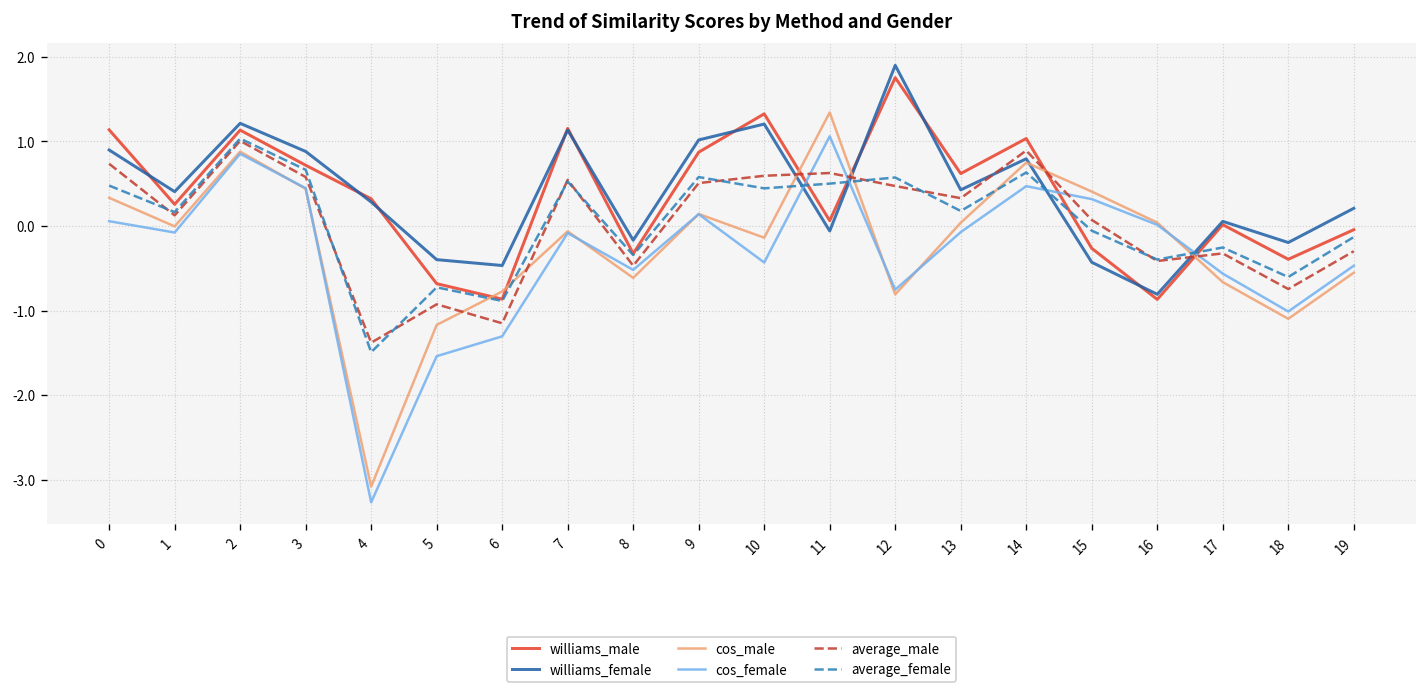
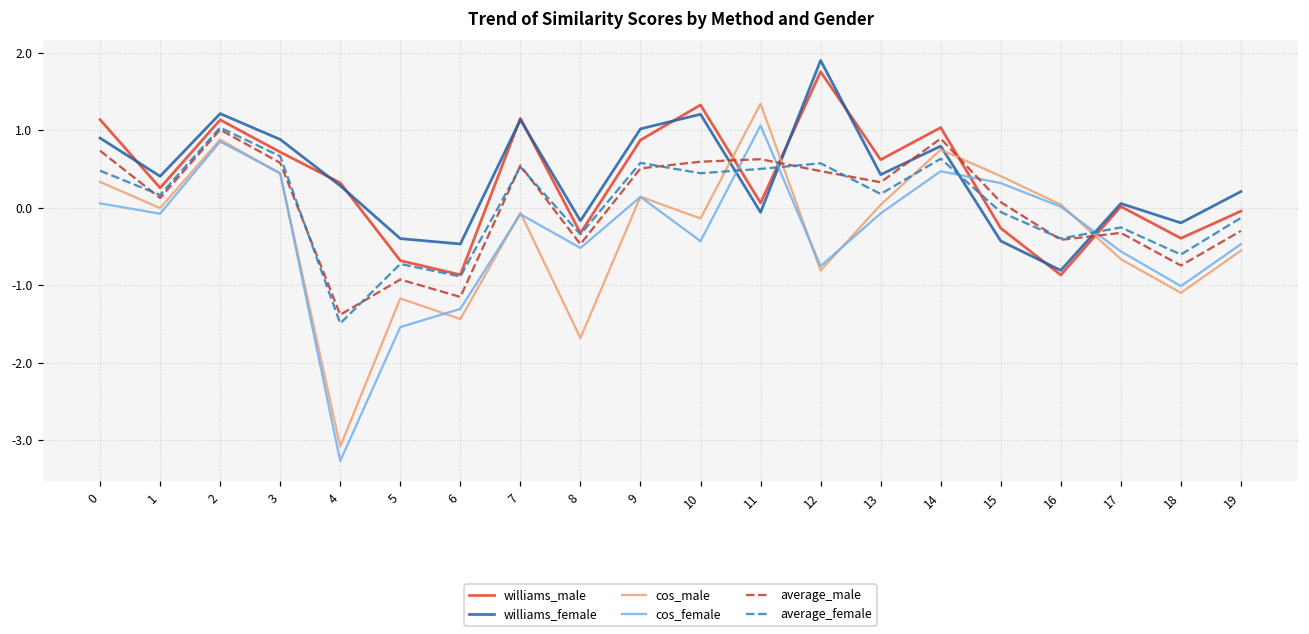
cos_male, 6: -0.8 -> -1.4
cos_male, 8: -0.6 -> -1.7
